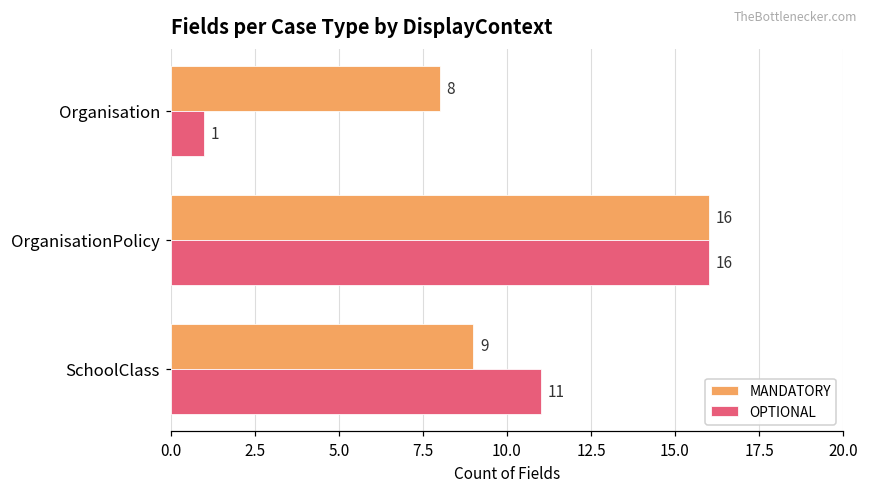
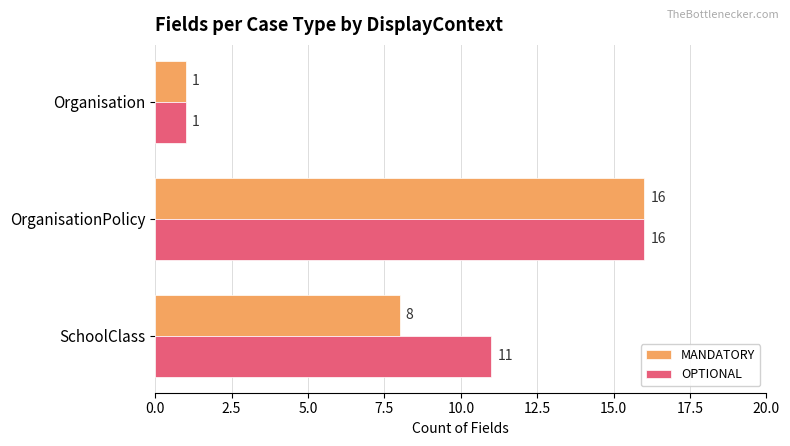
MANDATORY, Organisation: 8 -> 1
MANDATORY, SchoolClass: 9 -> 8
